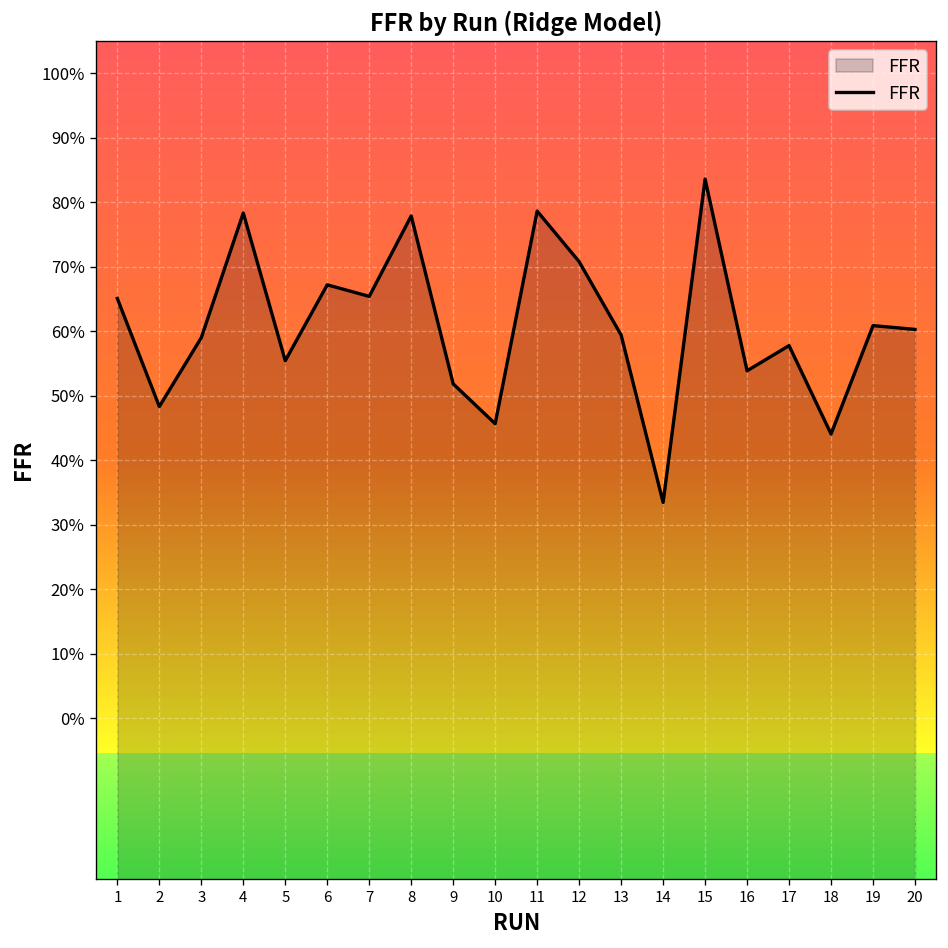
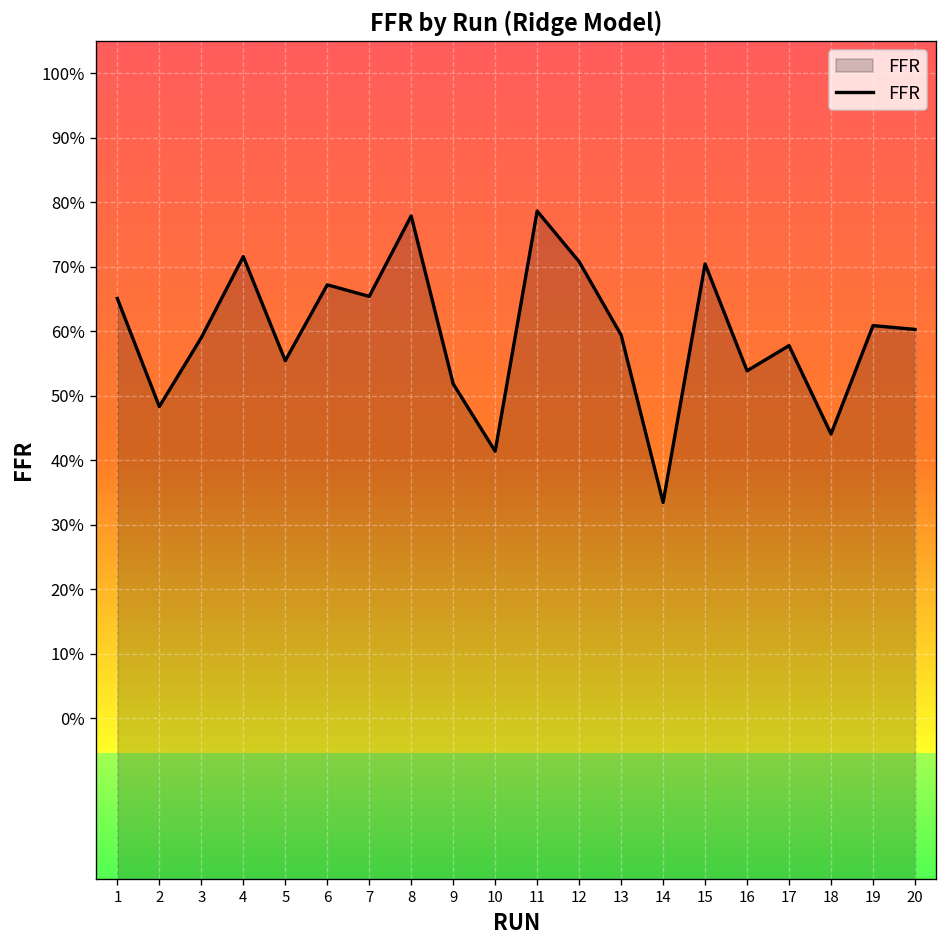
FFR, 4: 78% -> 72%
FFR, 10: 46% -> 41%
FFR, 15: 84% -> 70%
